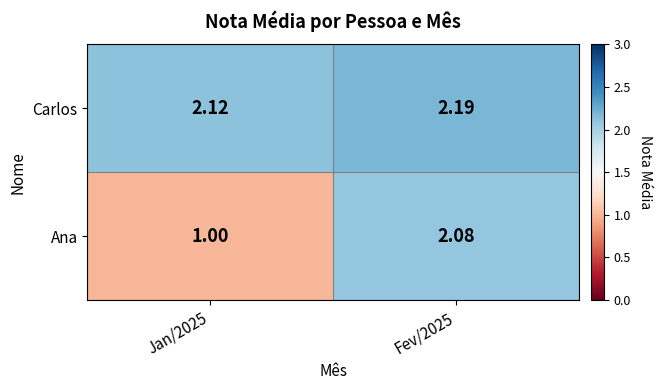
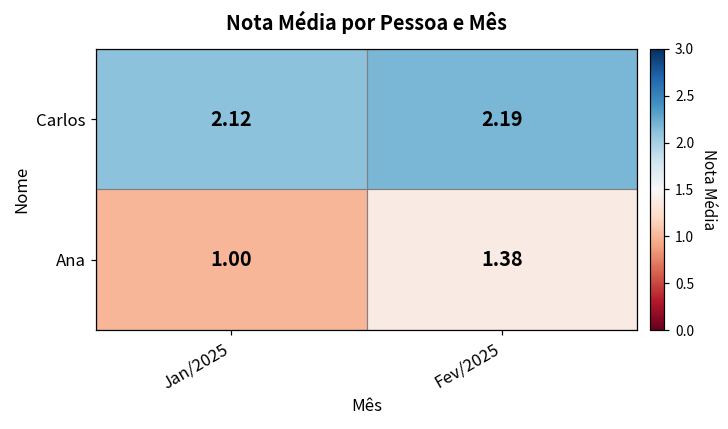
Ana, Fev/2025: 2.08 -> 1.38
